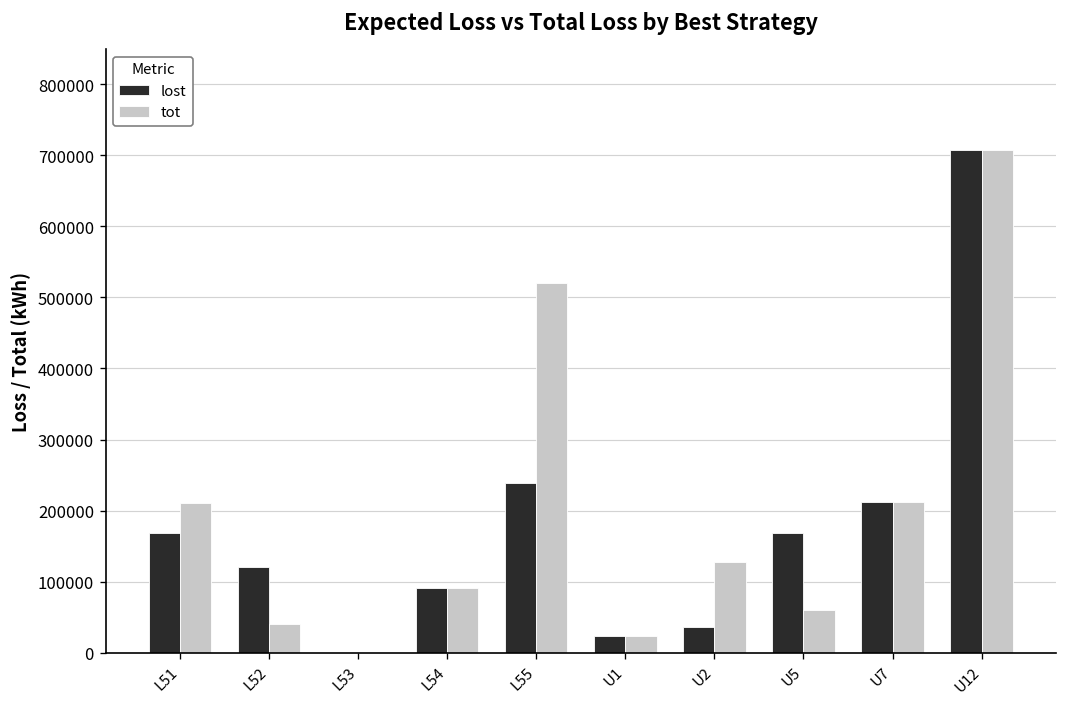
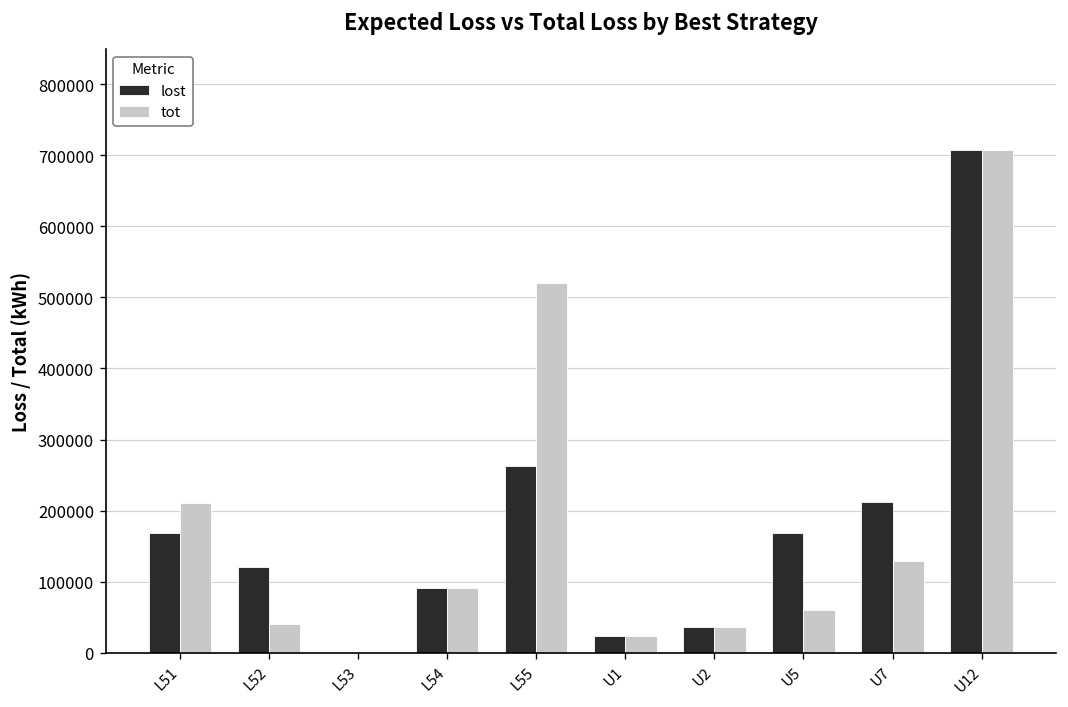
lost, L55: 240000 -> 260000
tot, U2: 130000 -> 40000
tot, U7: 210000 -> 130000
